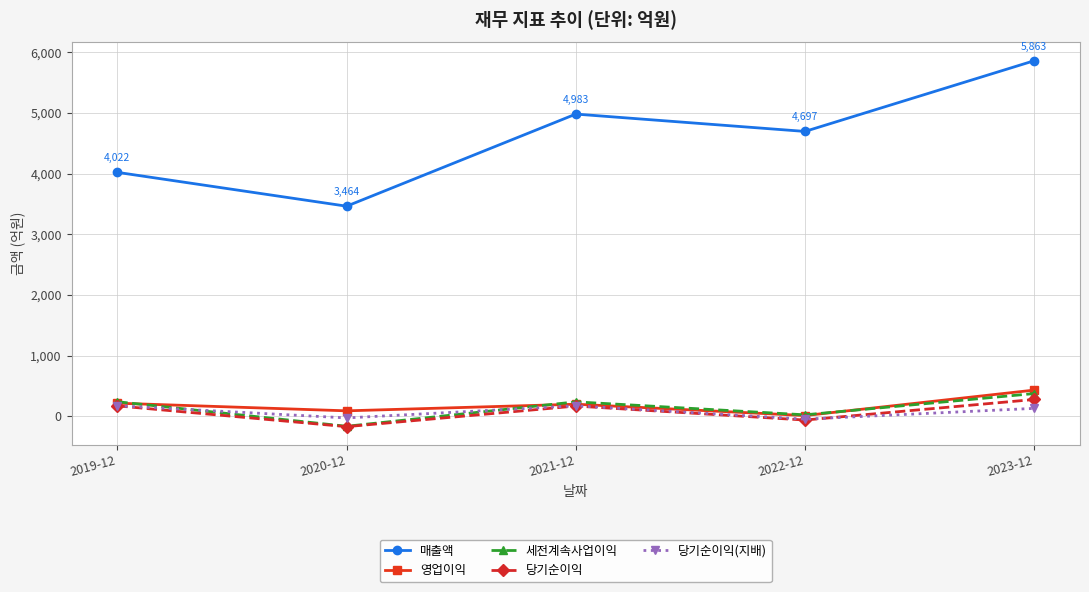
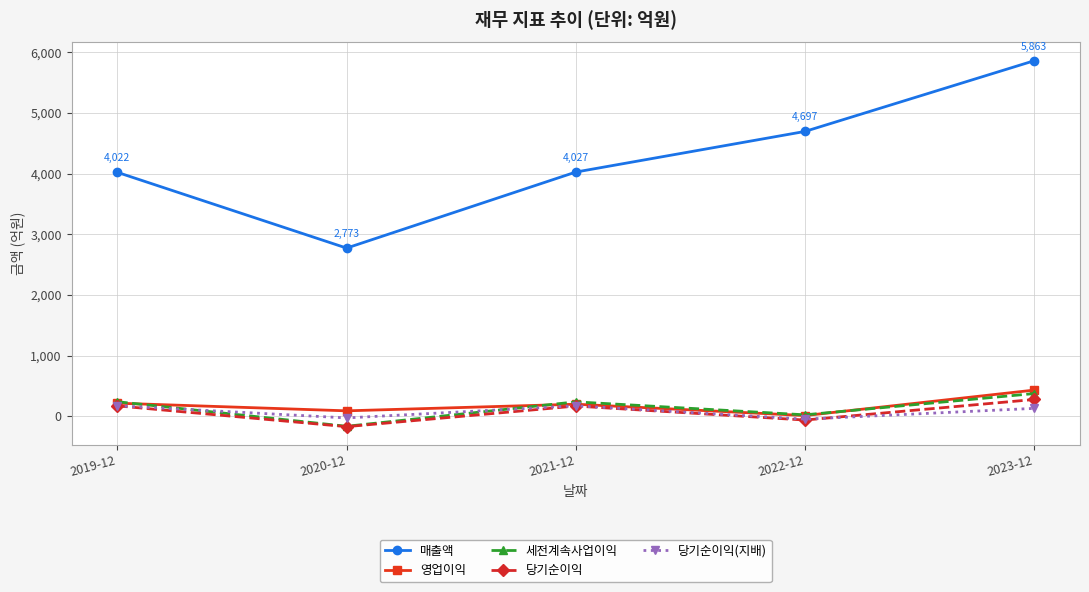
매출액, 2020-12: 3,464 -> 2,773
매출액, 2021-12: 4,983 -> 4,027
